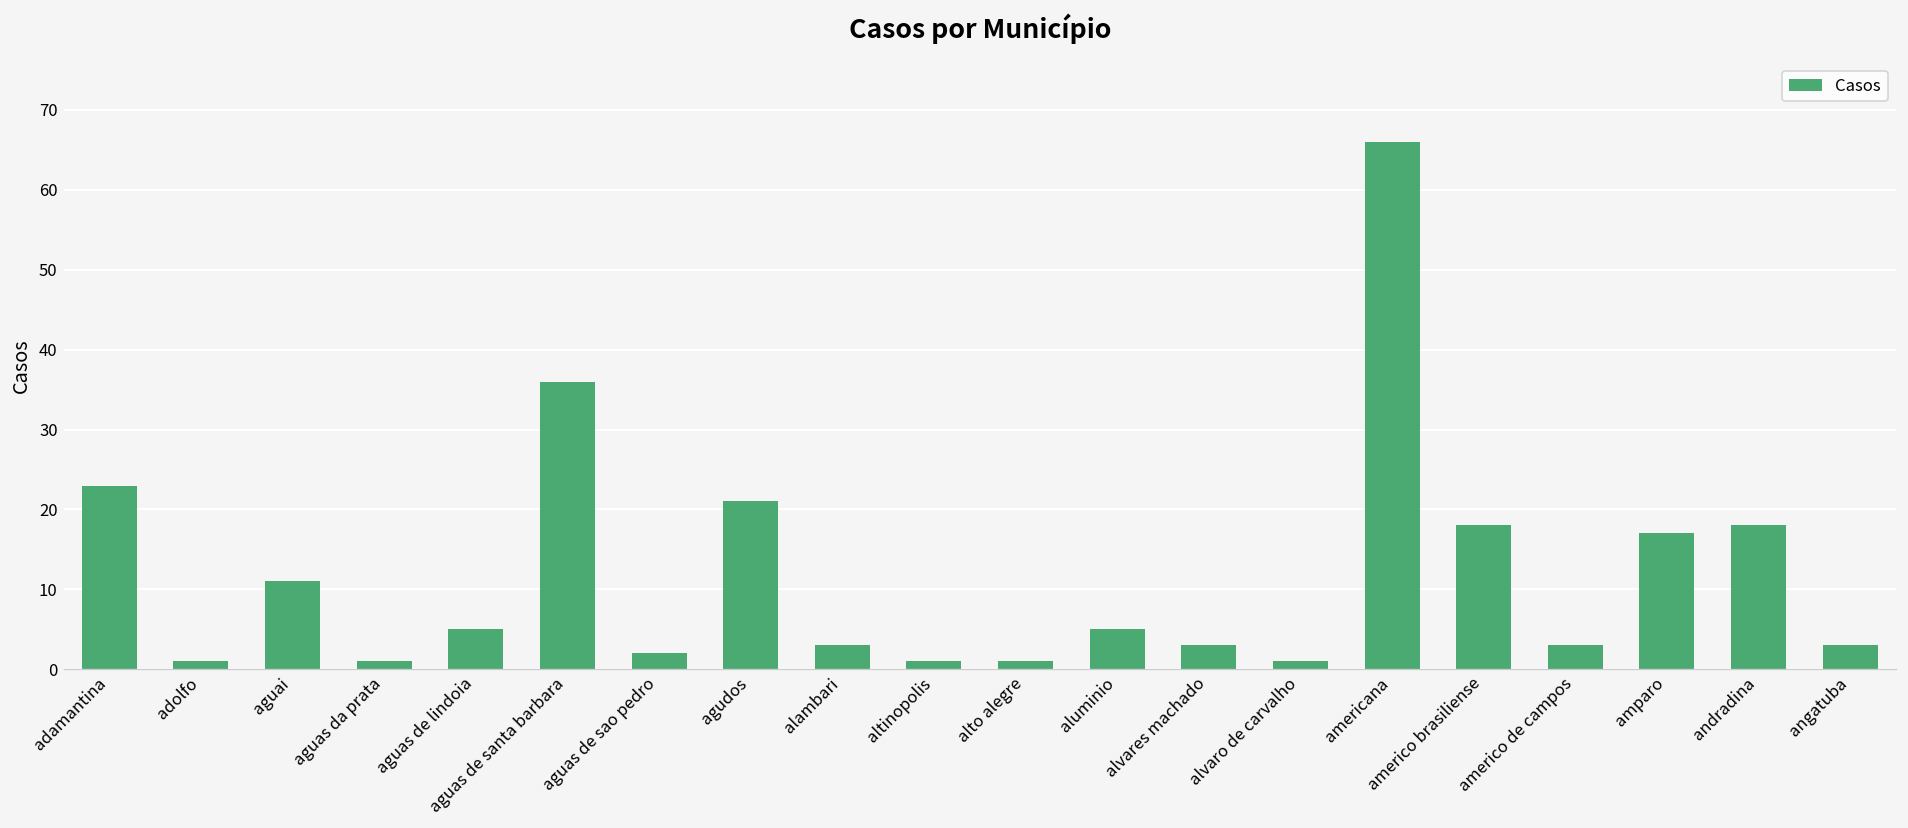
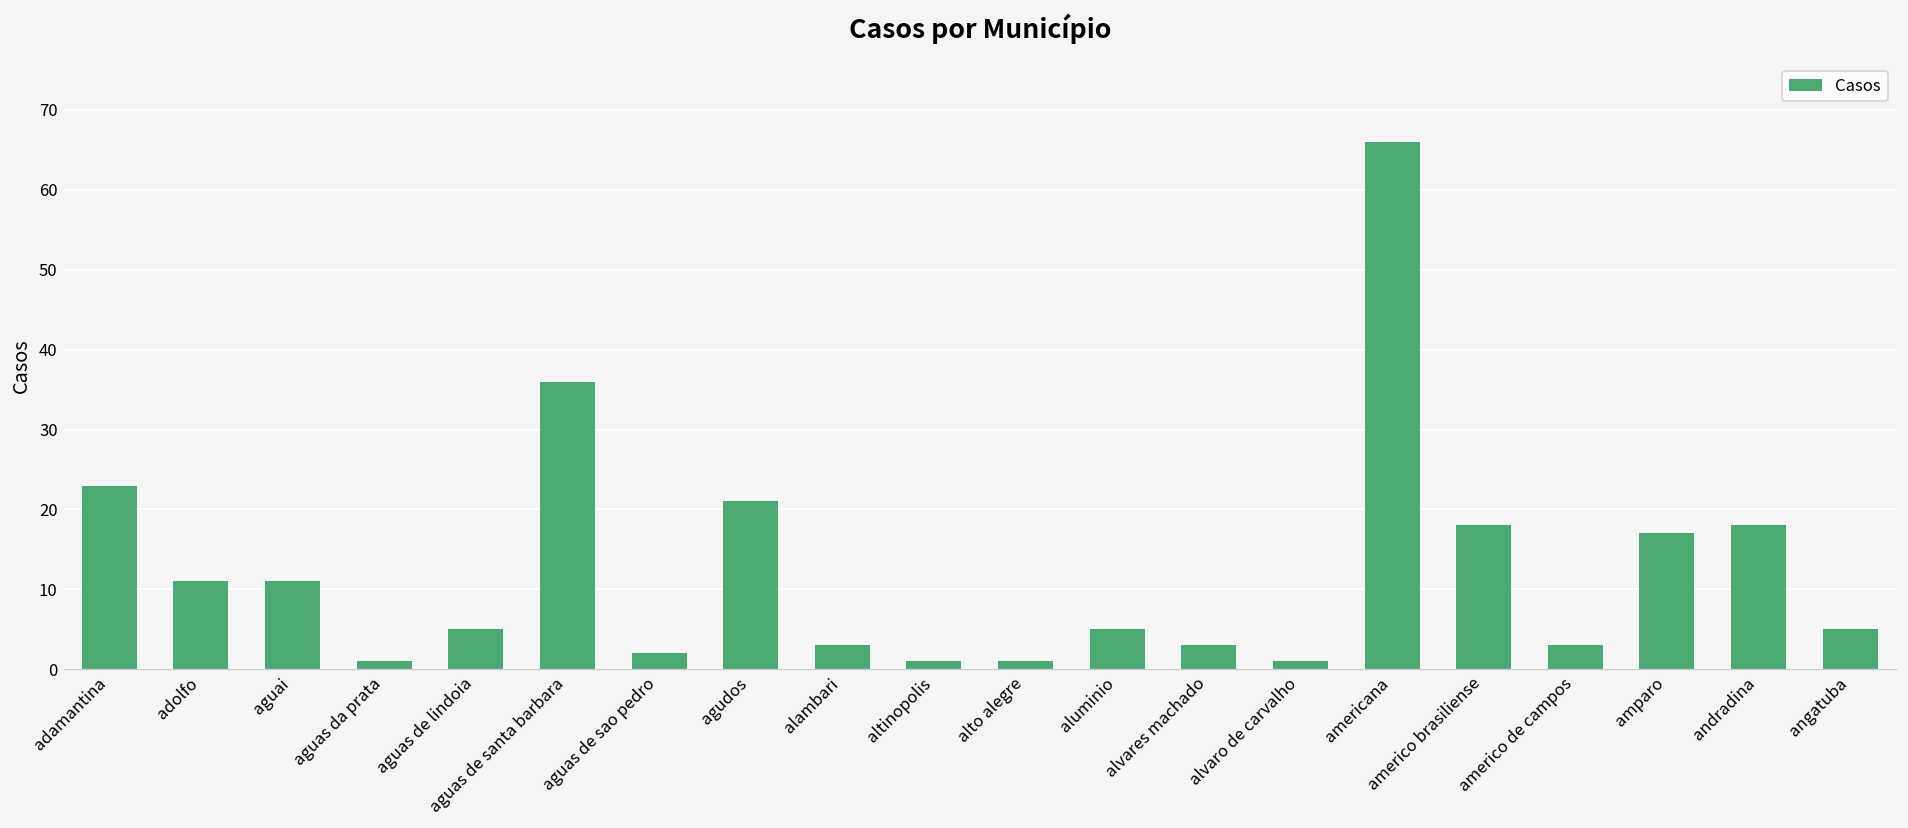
adolfo: 1 -> 11
angatuba: 3 -> 5
